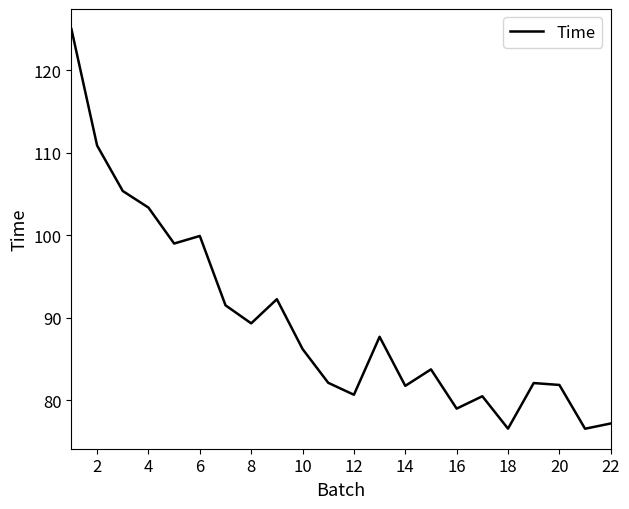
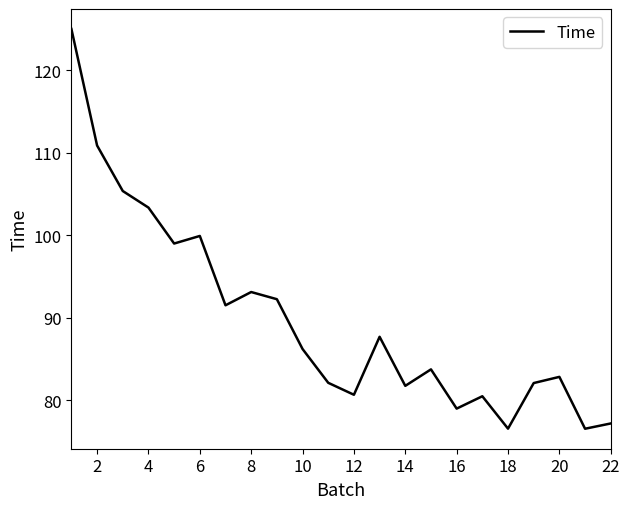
8: 89 -> 93
20: 82 -> 83
